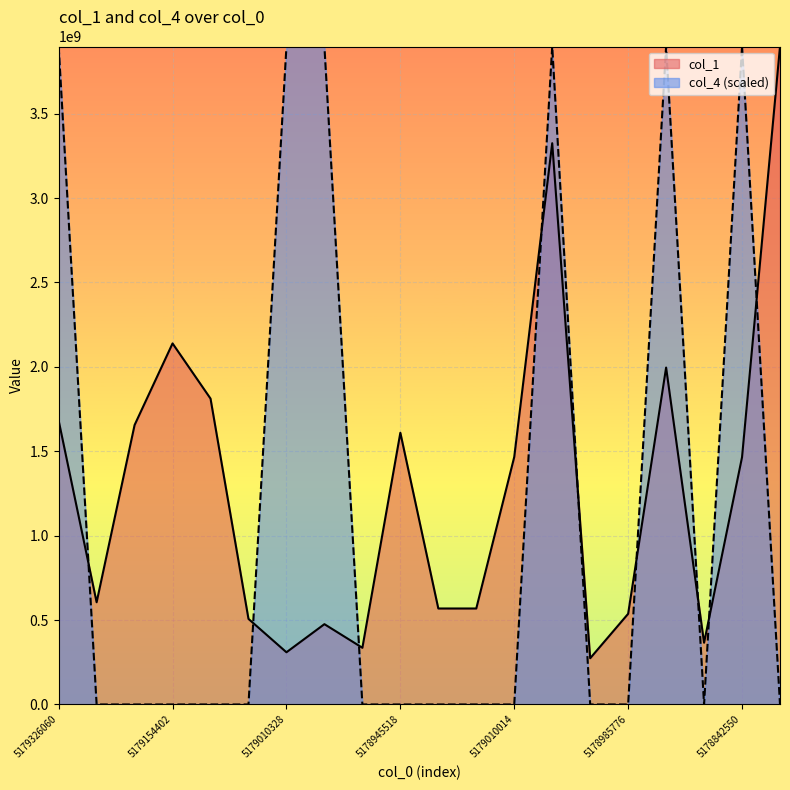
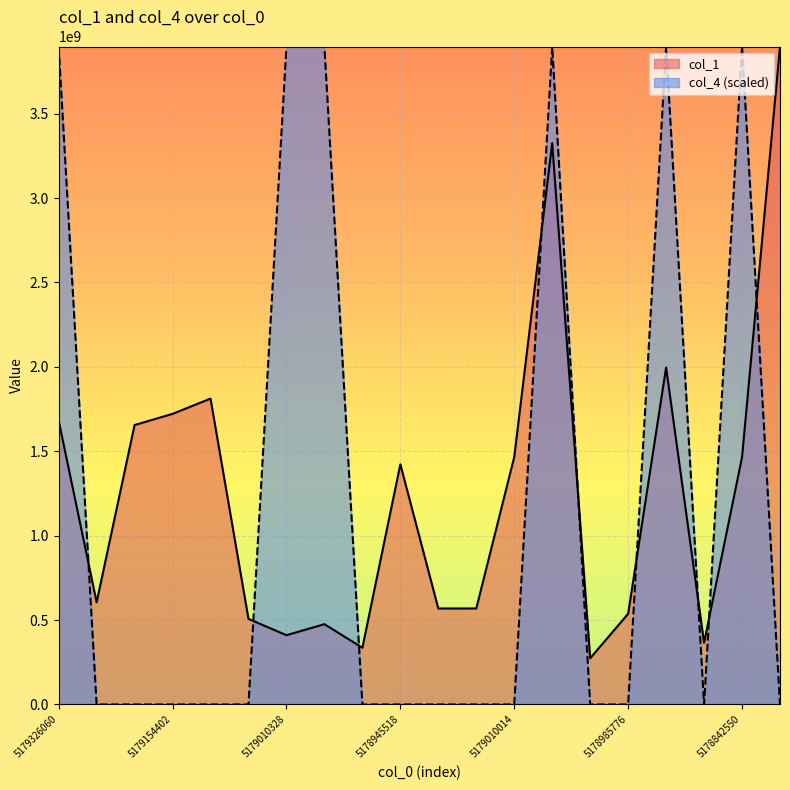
col_1, 5179154402: 2140000000 -> 1720000000
col_1, 5179010328: 310000000 -> 410000000
col_1, 5178945518: 1610000000 -> 1420000000
